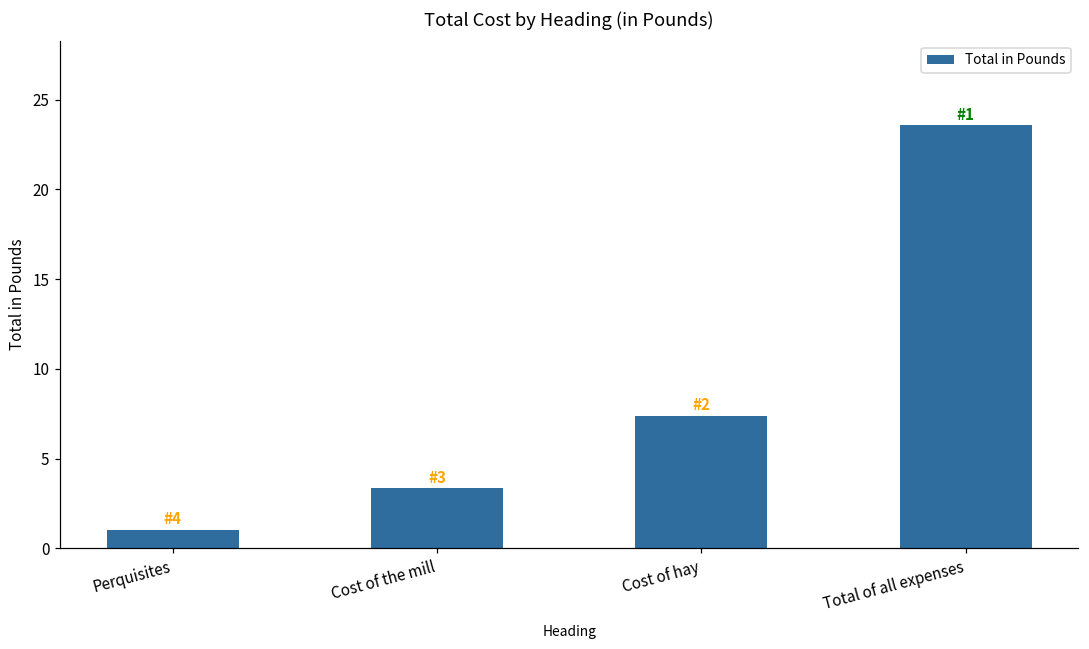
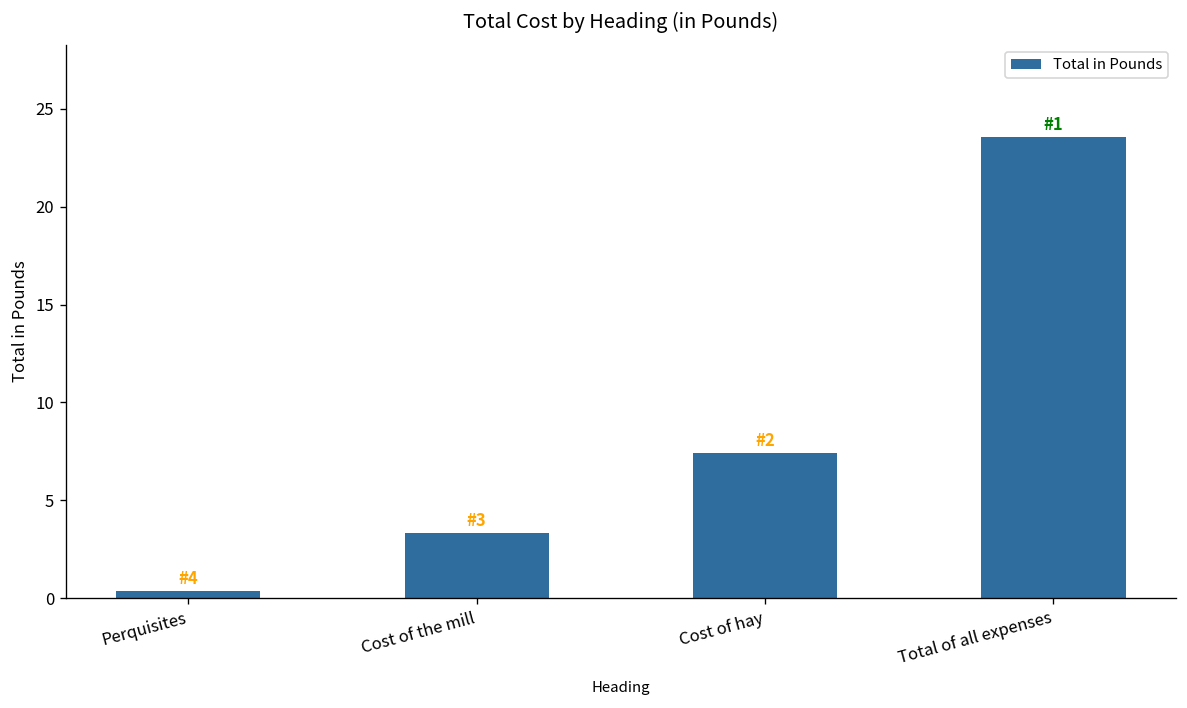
Perquisites: 1.0 -> 0.4
